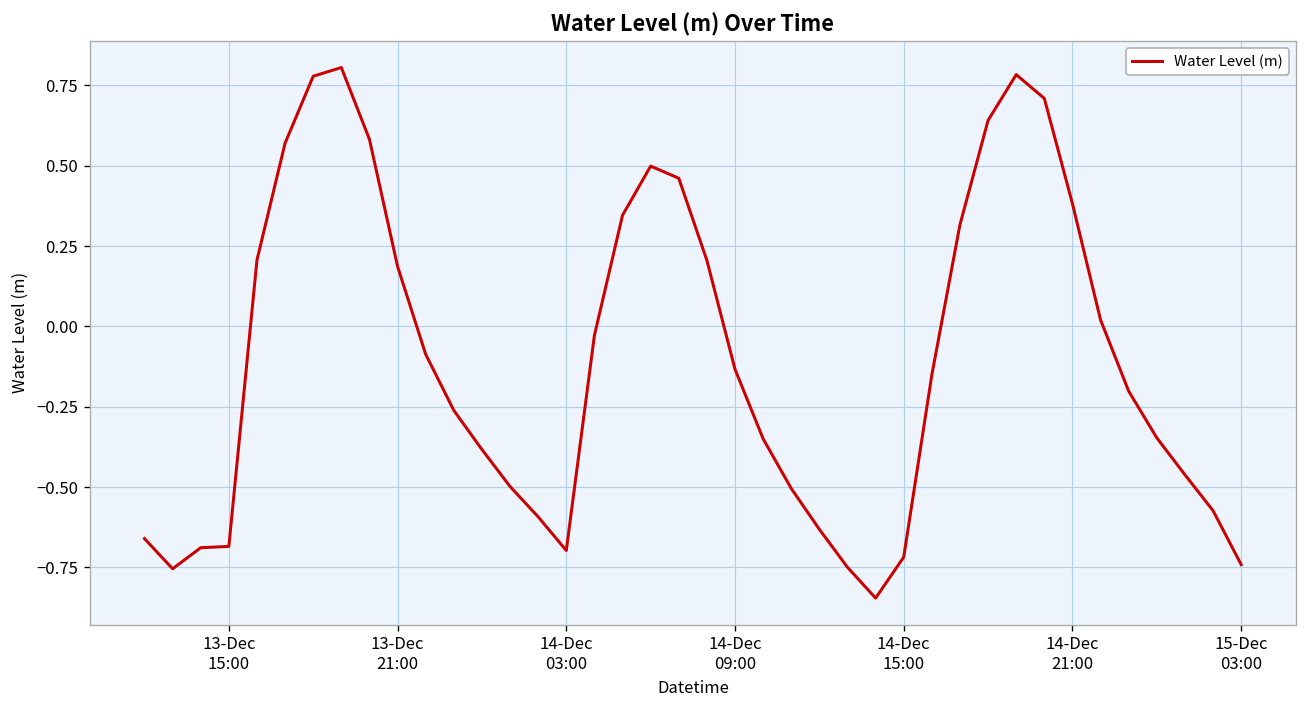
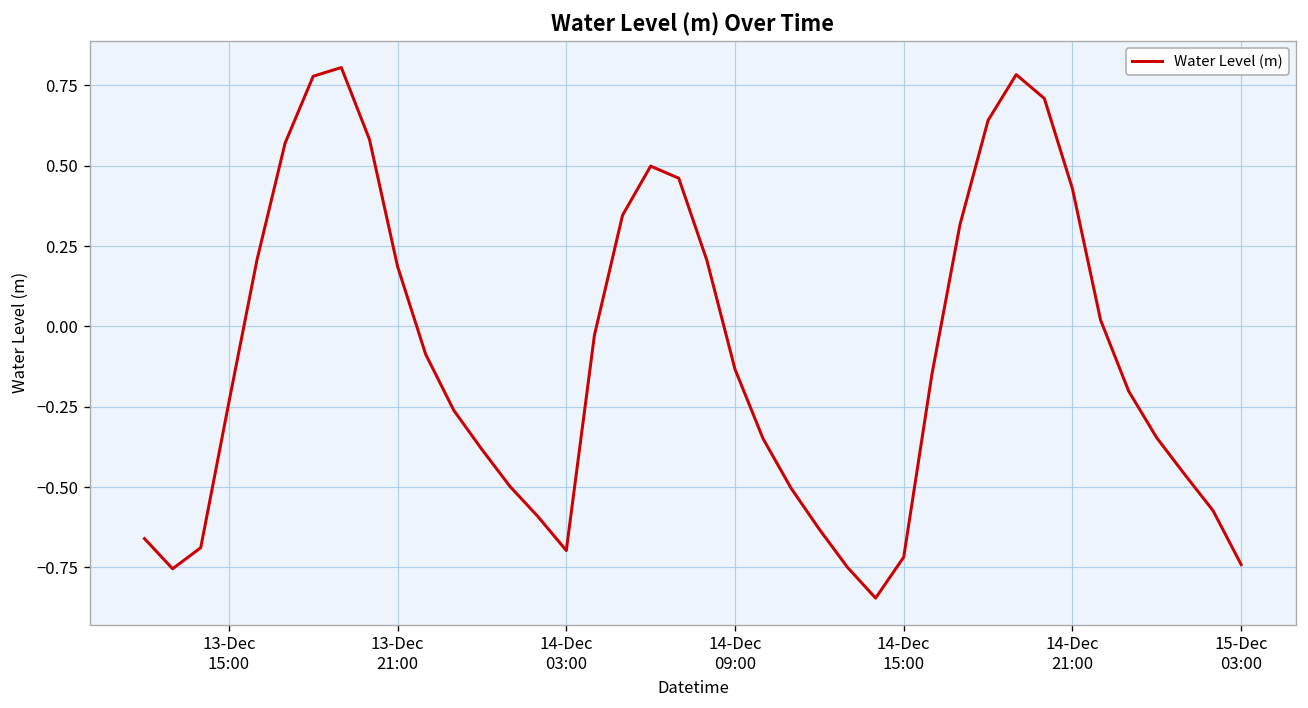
13-Dec 15:00: -0.68 -> -0.24
14-Dec 21:00: 0.38 -> 0.43
